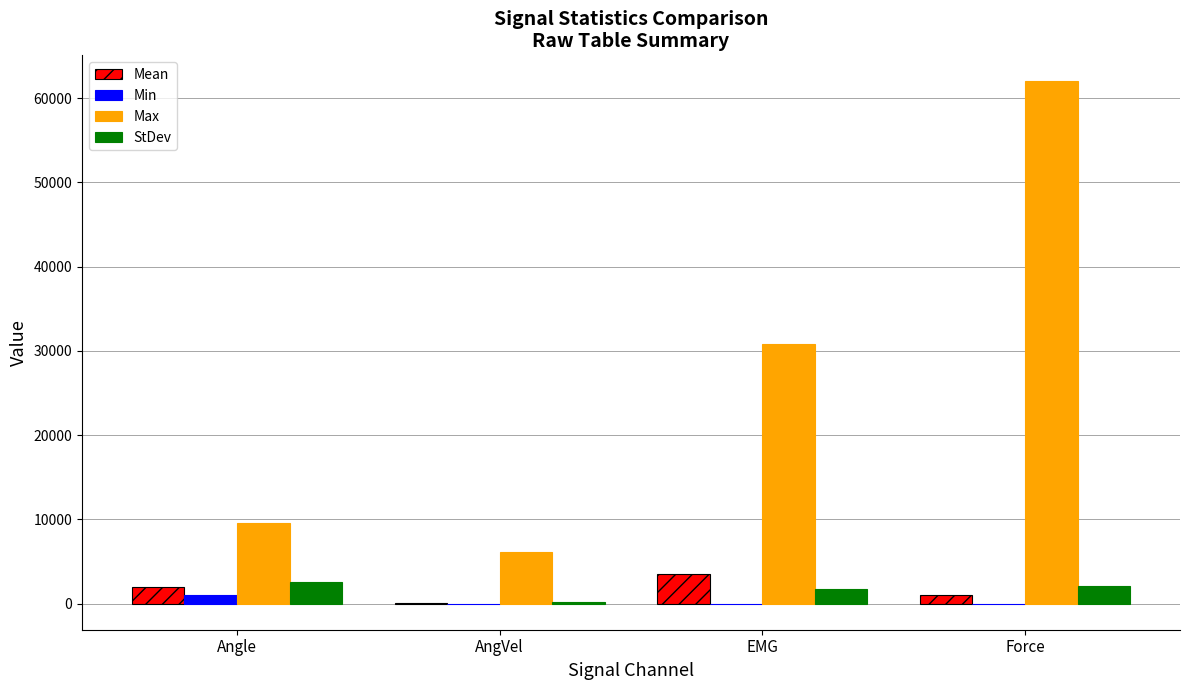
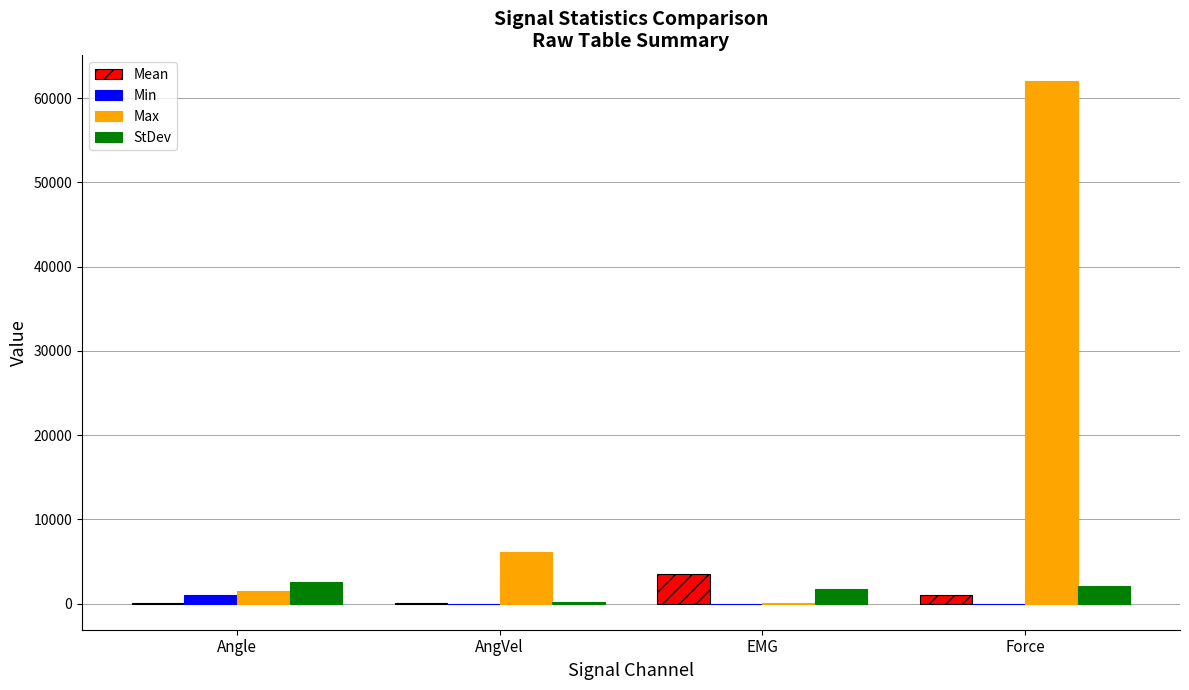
Mean, Angle: 2000 -> 0
Max, Angle: 10000 -> 1000
Max, EMG: 31000 -> 0
